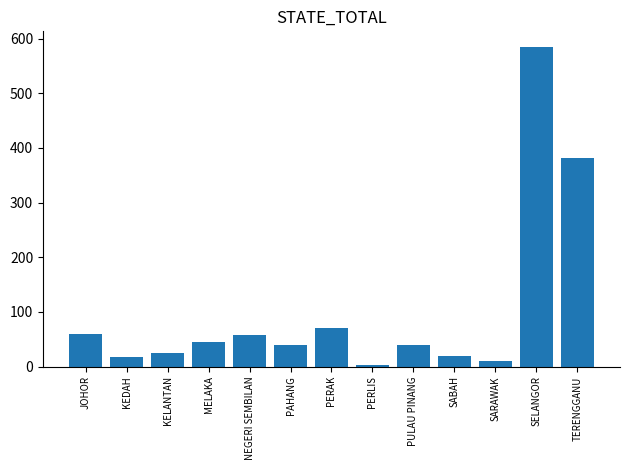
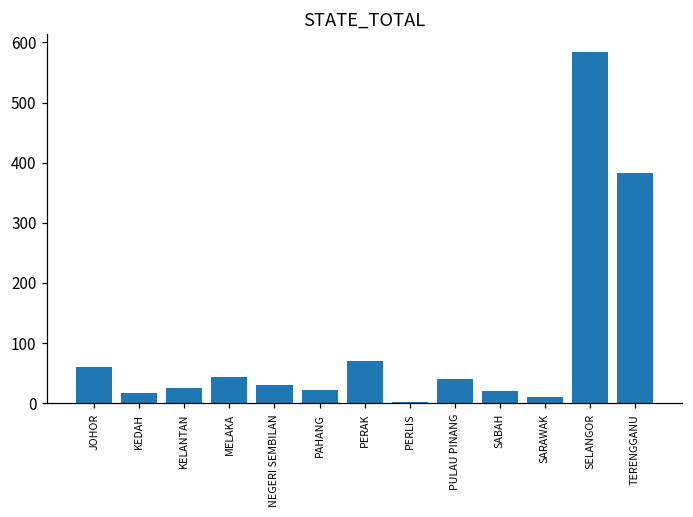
NEGERI SEMBILAN: 60 -> 30
PAHANG: 40 -> 20
